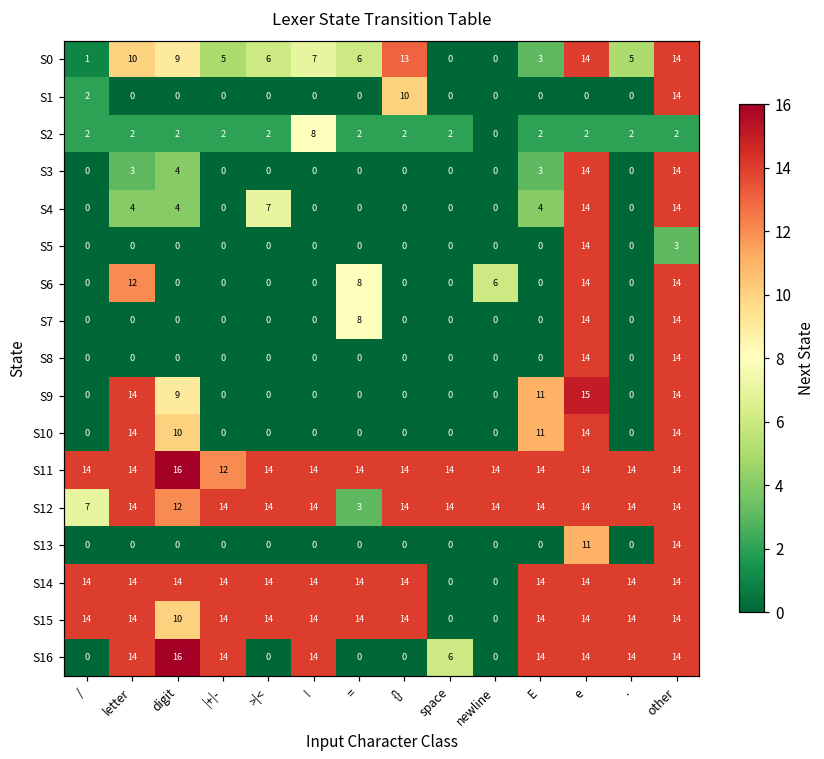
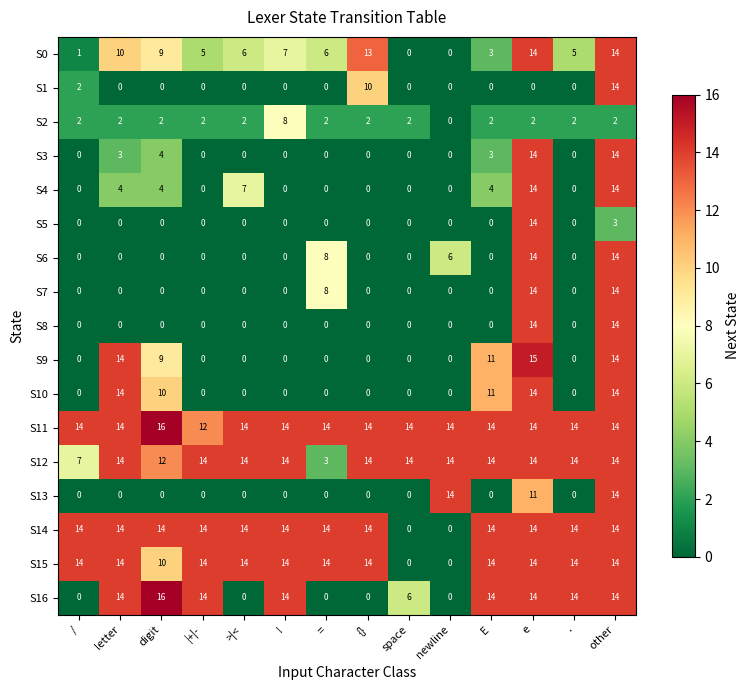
S6, letter: 12 -> 0
S13, newline: 0 -> 14
